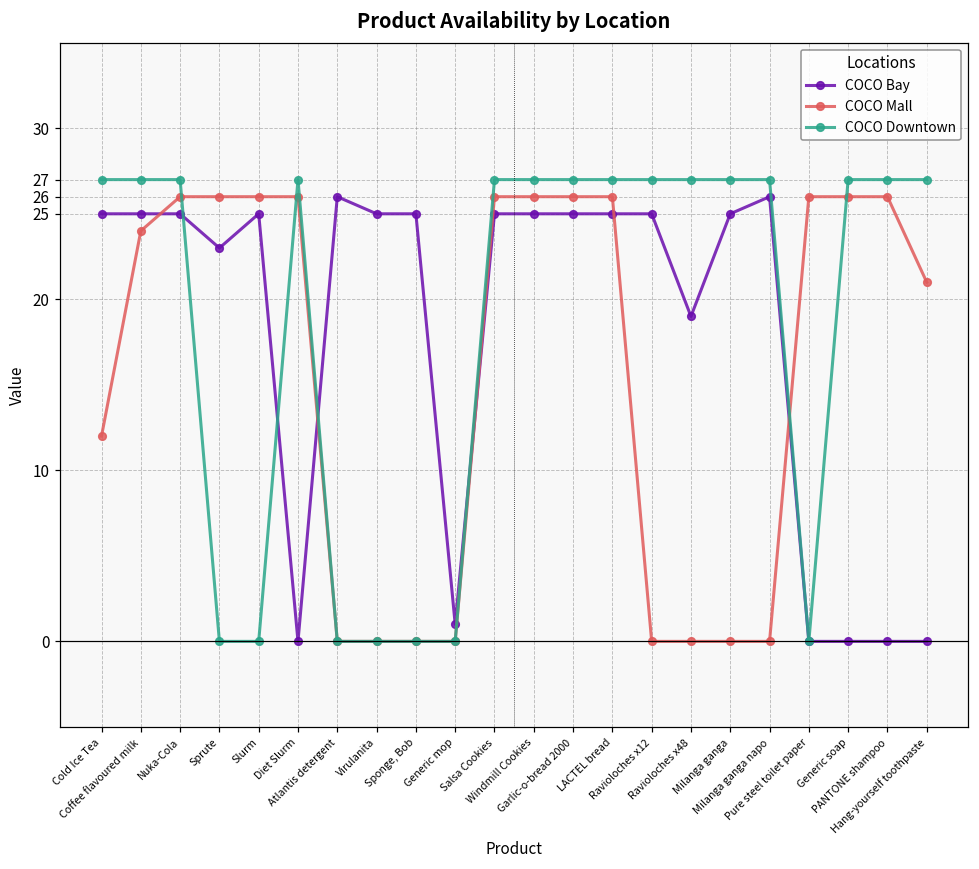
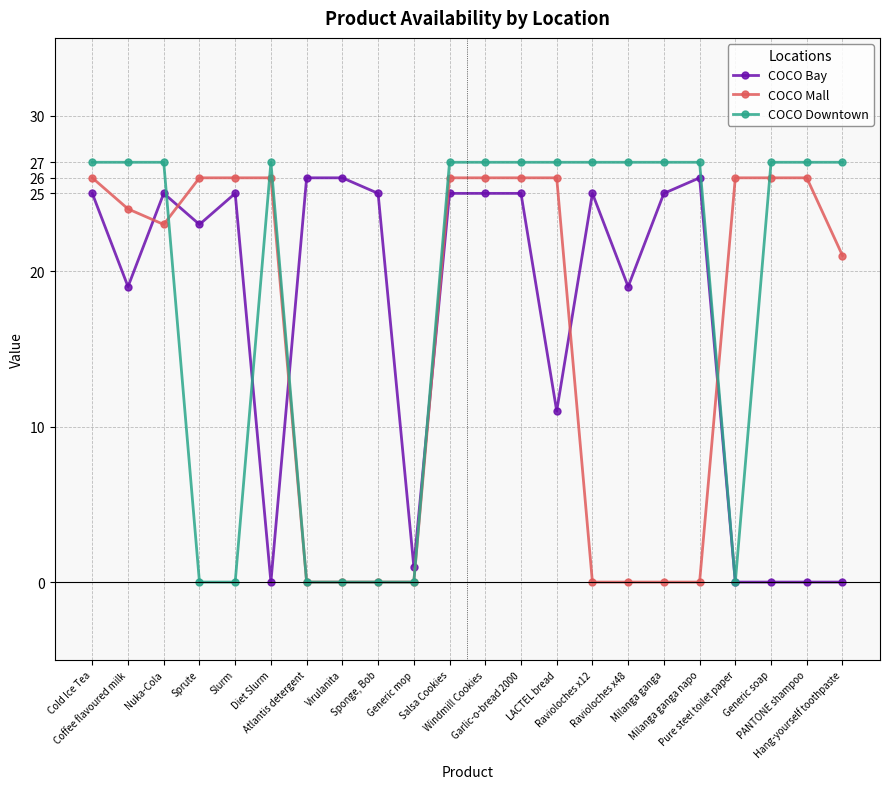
COCO Mall, Cold Ice Tea: 12 -> 26
COCO Bay, Coffee flavoured milk: 25 -> 19
COCO Mall, Nuka-Cola: 26 -> 23
COCO Bay, Virulanita: 25 -> 26
COCO Bay, LACTEL bread: 25 -> 11
